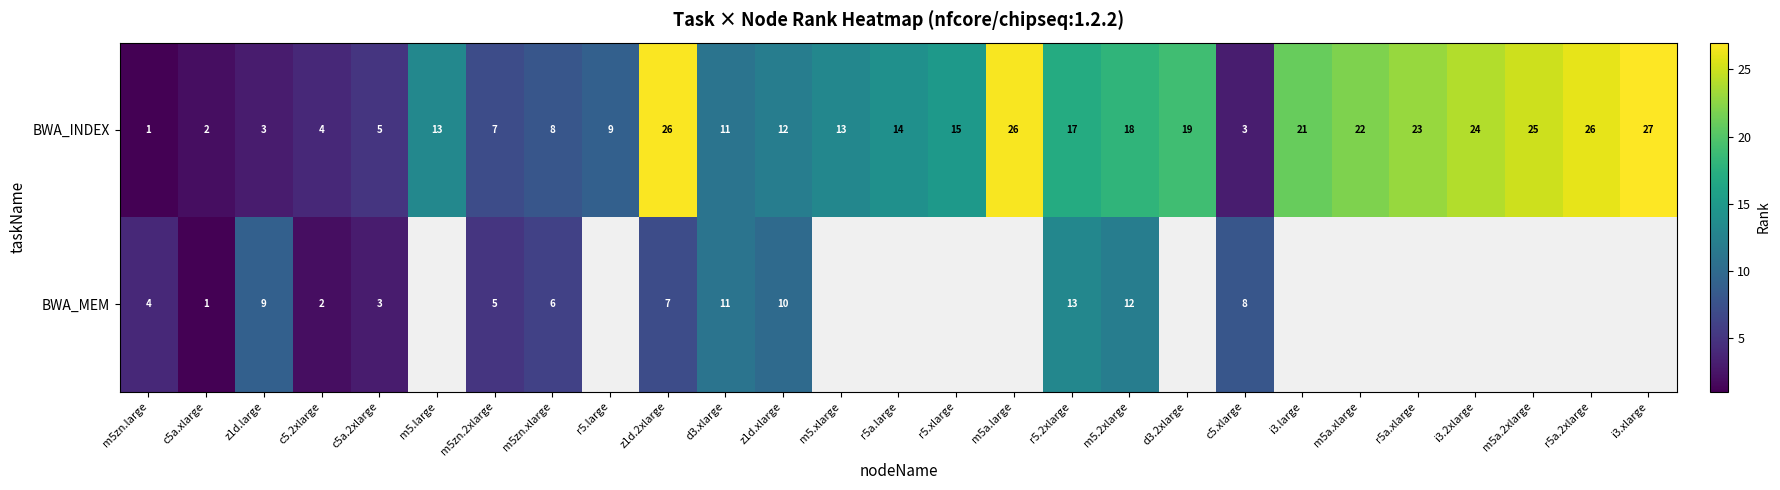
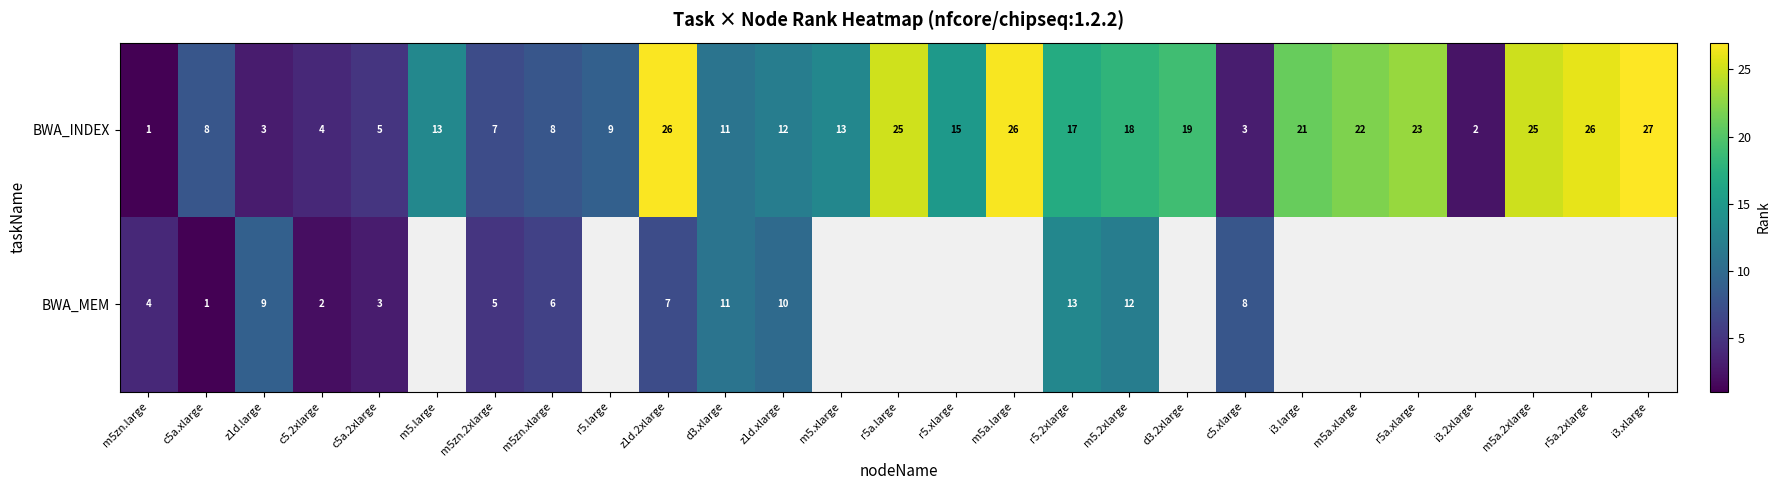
BWA_INDEX, c5a.xlarge: 2 -> 8
BWA_INDEX, r5a.large: 14 -> 25
BWA_INDEX, i3.2xlarge: 24 -> 2
